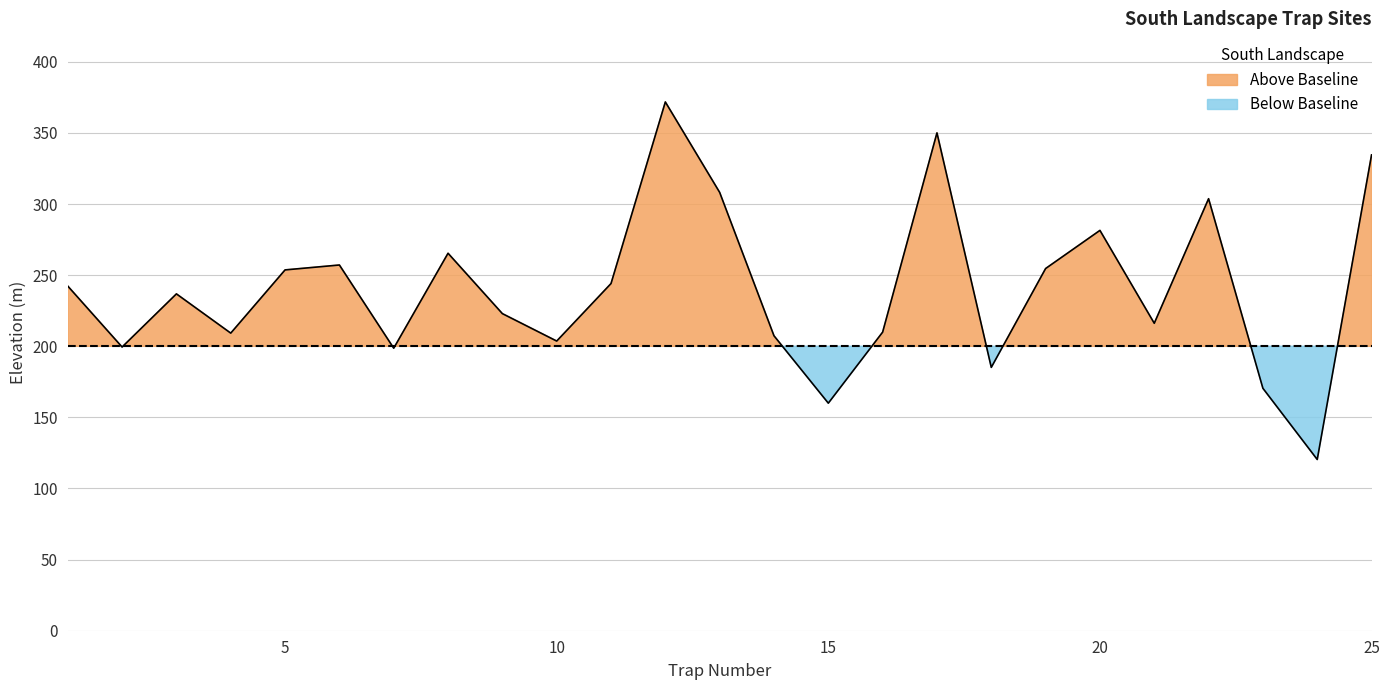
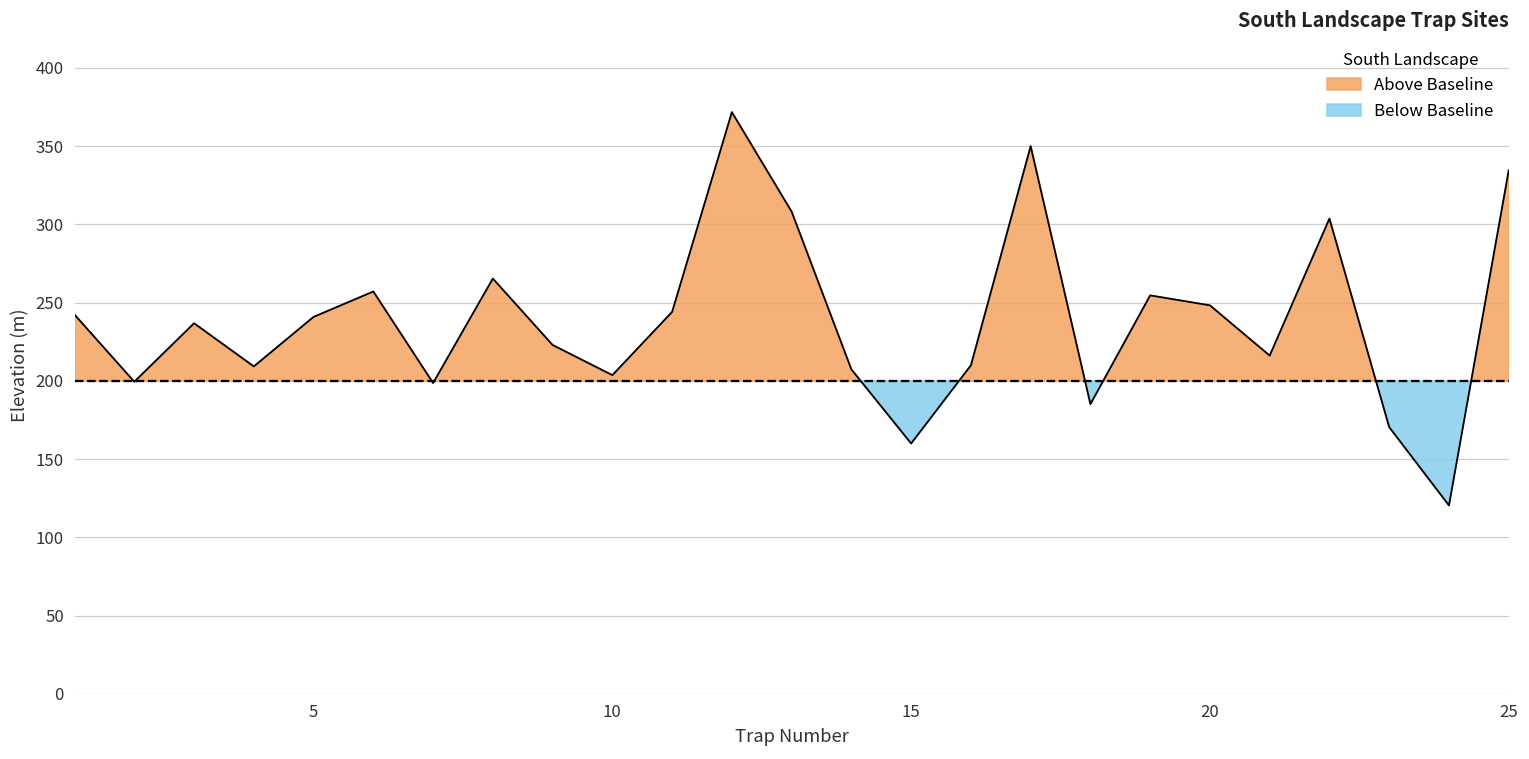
5: 254 -> 241
20: 281 -> 248
